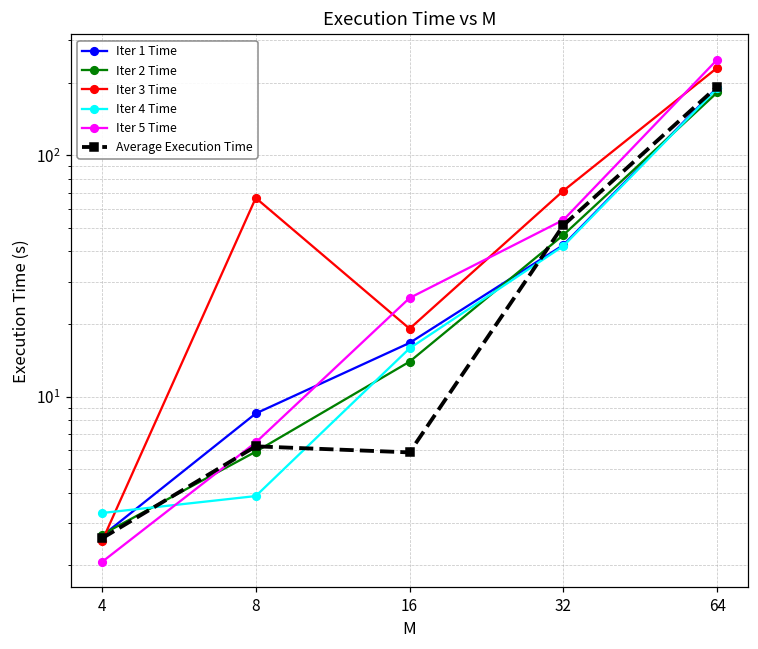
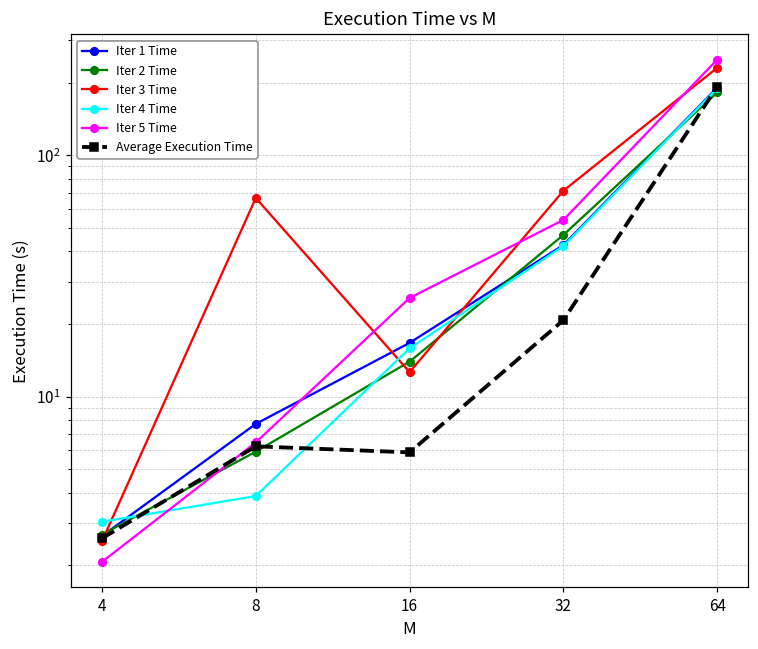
Iter 4 Time, 4: 3.3 -> 3.0
Iter 1 Time, 8: 8.5 -> 7.7
Iter 3 Time, 16: 19 -> 13
Average Execution Time, 32: 51 -> 21
